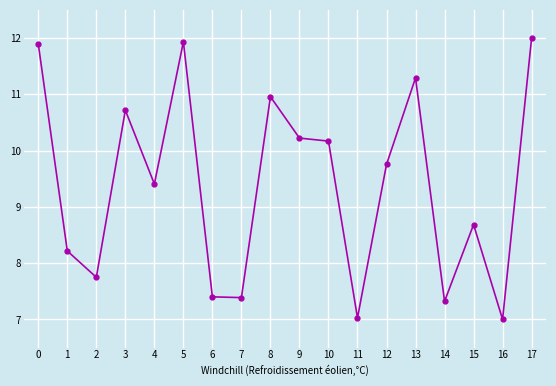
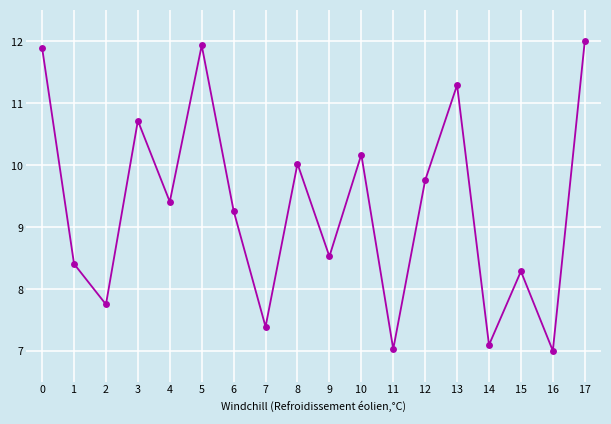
1: 8.2 -> 8.4
6: 7.4 -> 9.3
8: 11.0 -> 10.0
9: 10.2 -> 8.5
14: 7.3 -> 7.1
15: 8.7 -> 8.3
